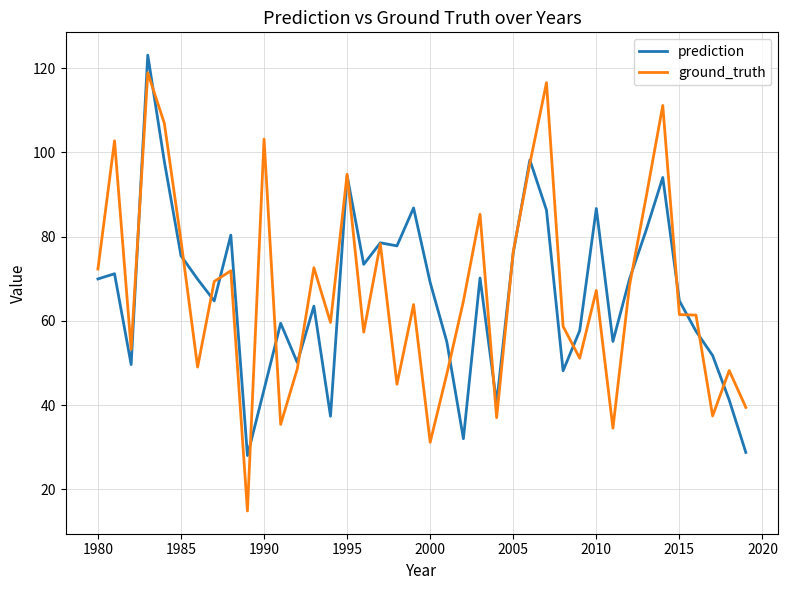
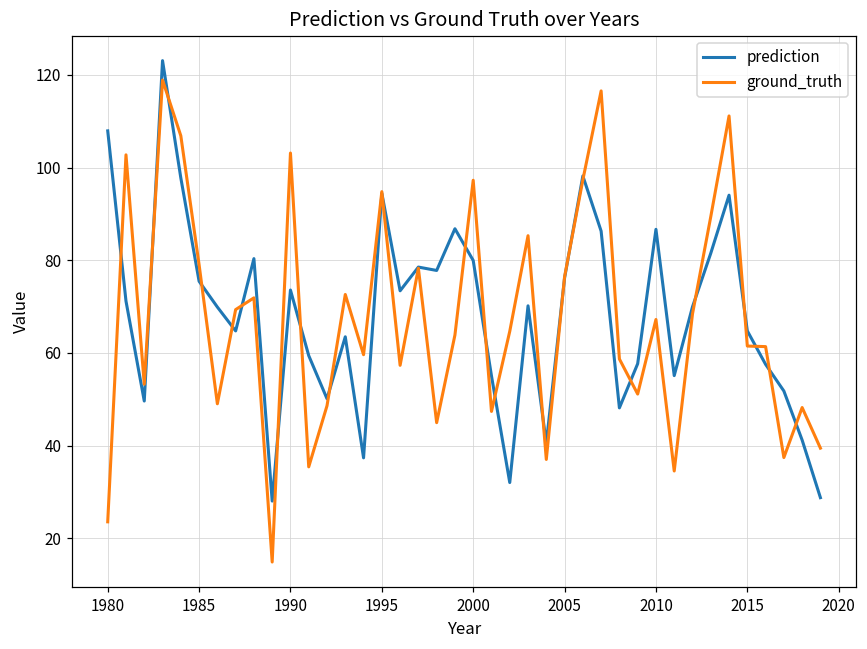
prediction, 1980: 70 -> 108
ground_truth, 1980: 72 -> 24
prediction, 1990: 44 -> 74
prediction, 2000: 69 -> 80
ground_truth, 2000: 31 -> 97
